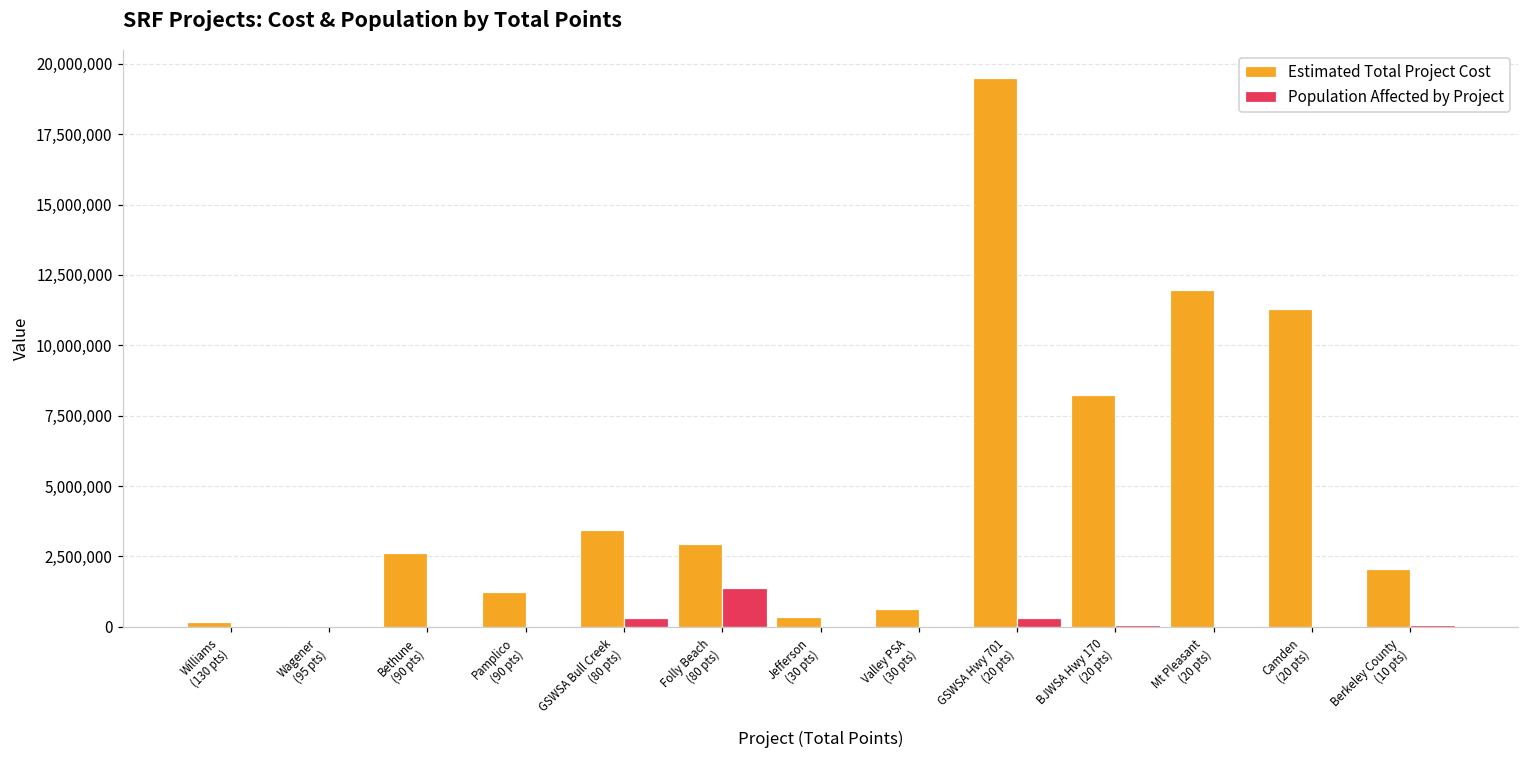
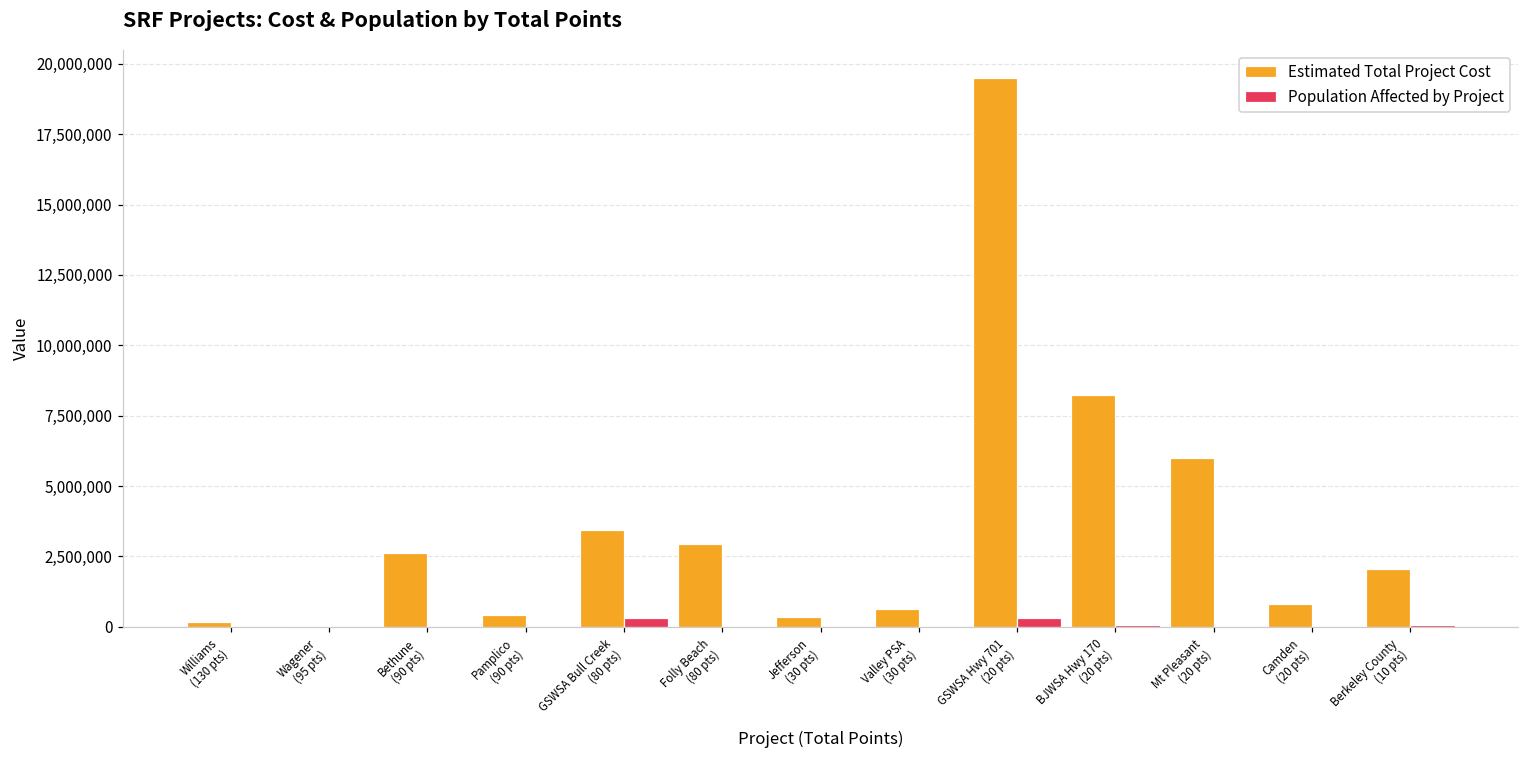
Estimated Total Project Cost, Pamplico (90 pts): 1,200,000 -> 400,000
Population Affected by Project, Folly Beach (80 pts): 1,400,000 -> 0
Estimated Total Project Cost, Mt Pleasant (20 pts): 12,000,000 -> 6,000,000
Estimated Total Project Cost, Camden (20 pts): 11,300,000 -> 800,000
